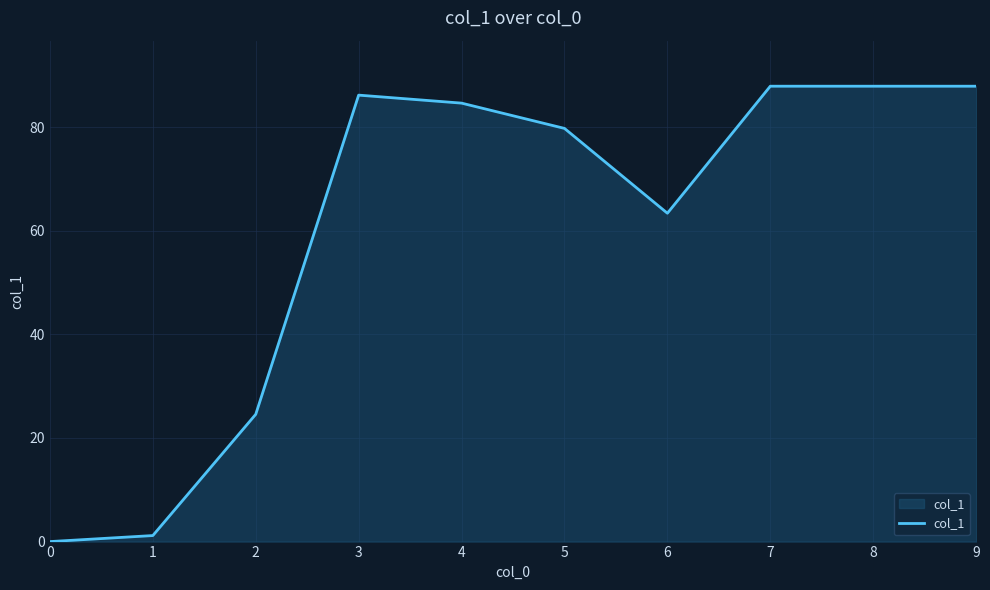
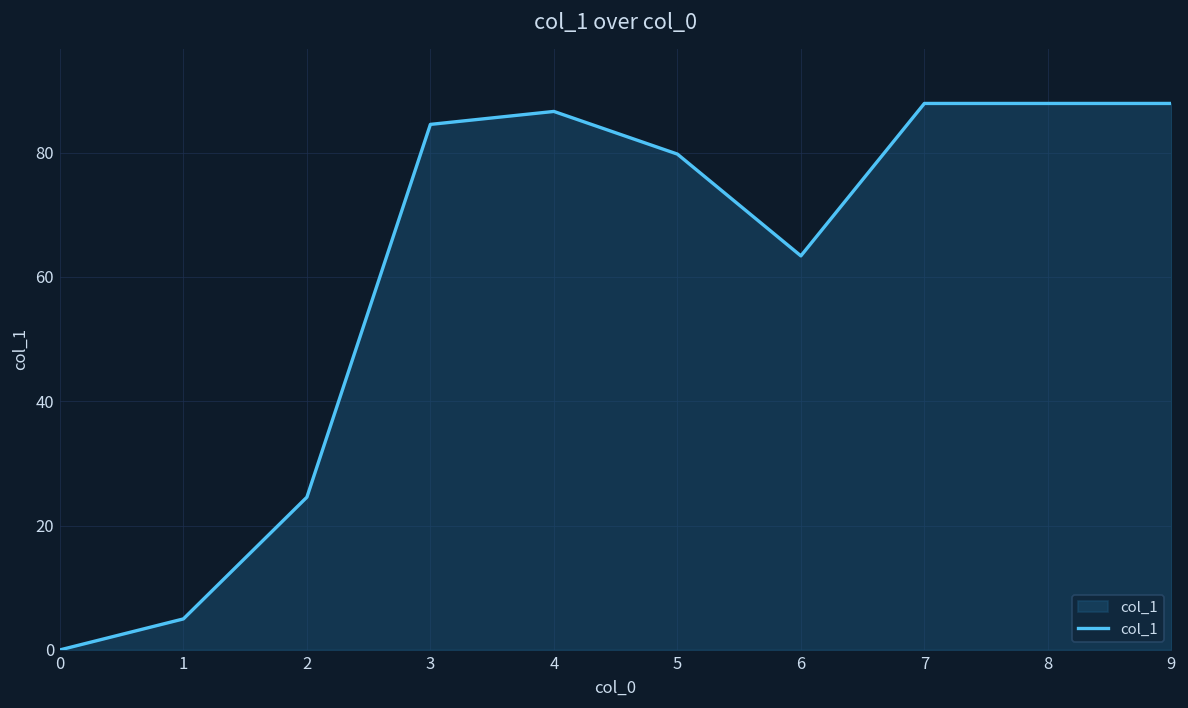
1: 1 -> 5
3: 86 -> 85
4: 85 -> 87
